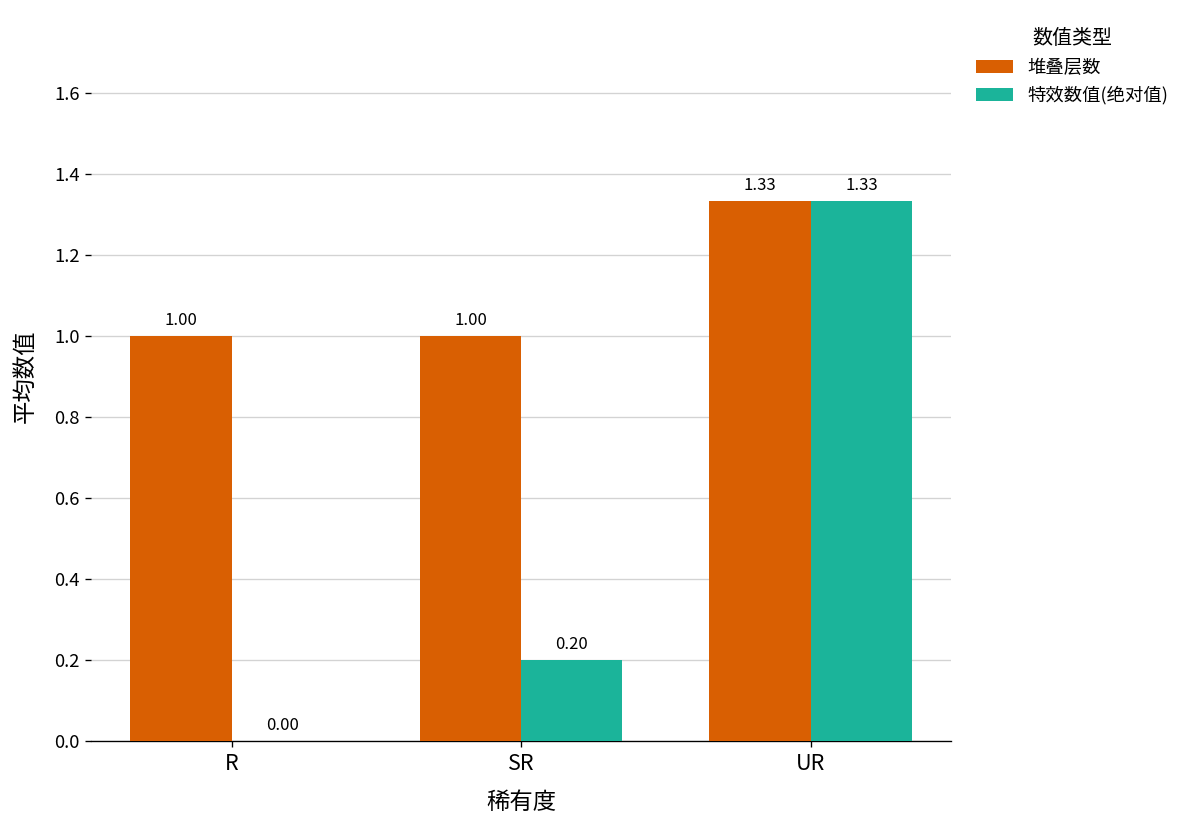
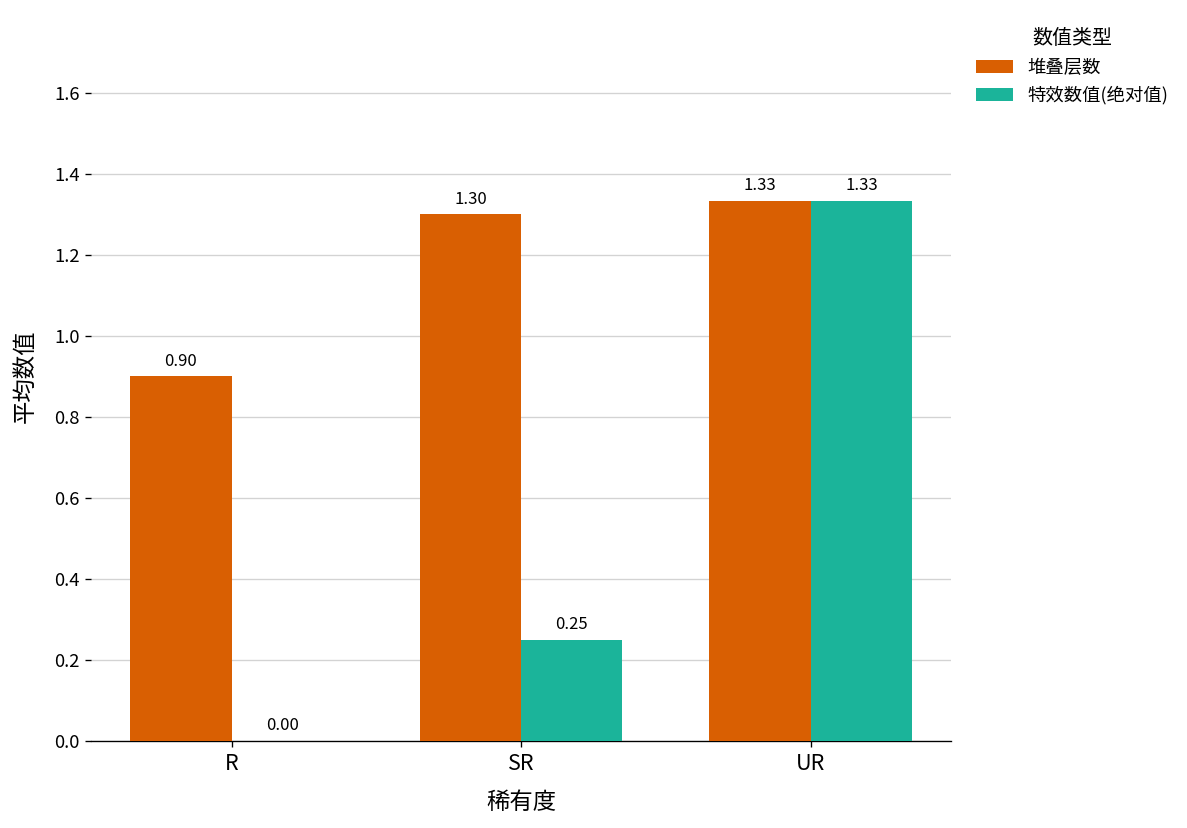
堆叠层数, R: 1.00 -> 0.90
堆叠层数, SR: 1.00 -> 1.30
特效数值(绝对值), SR: 0.20 -> 0.25
